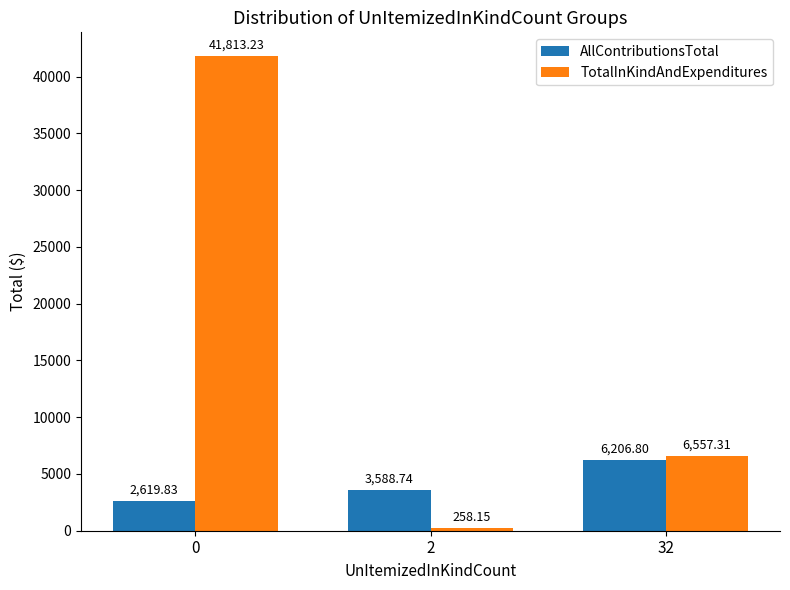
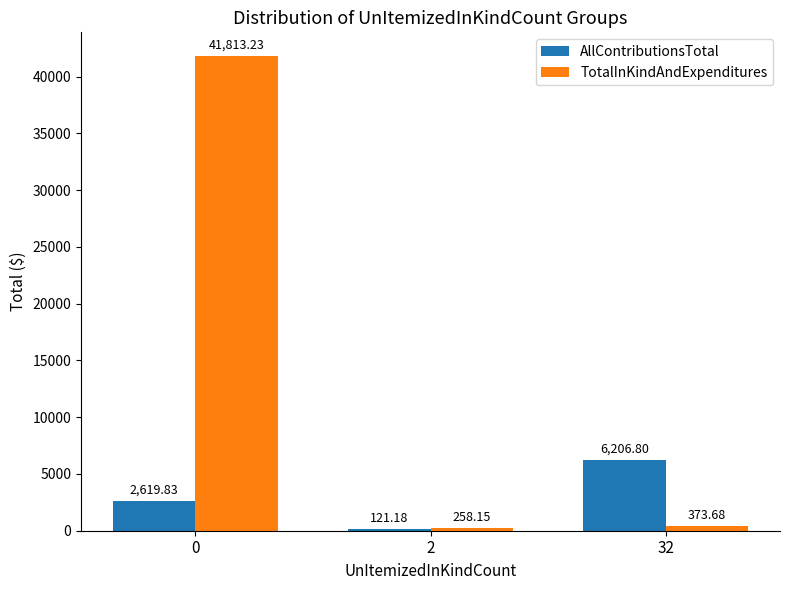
AllContributionsTotal, 2: 3,588.74 -> 121.18
TotalInKindAndExpenditures, 32: 6,557.31 -> 373.68
